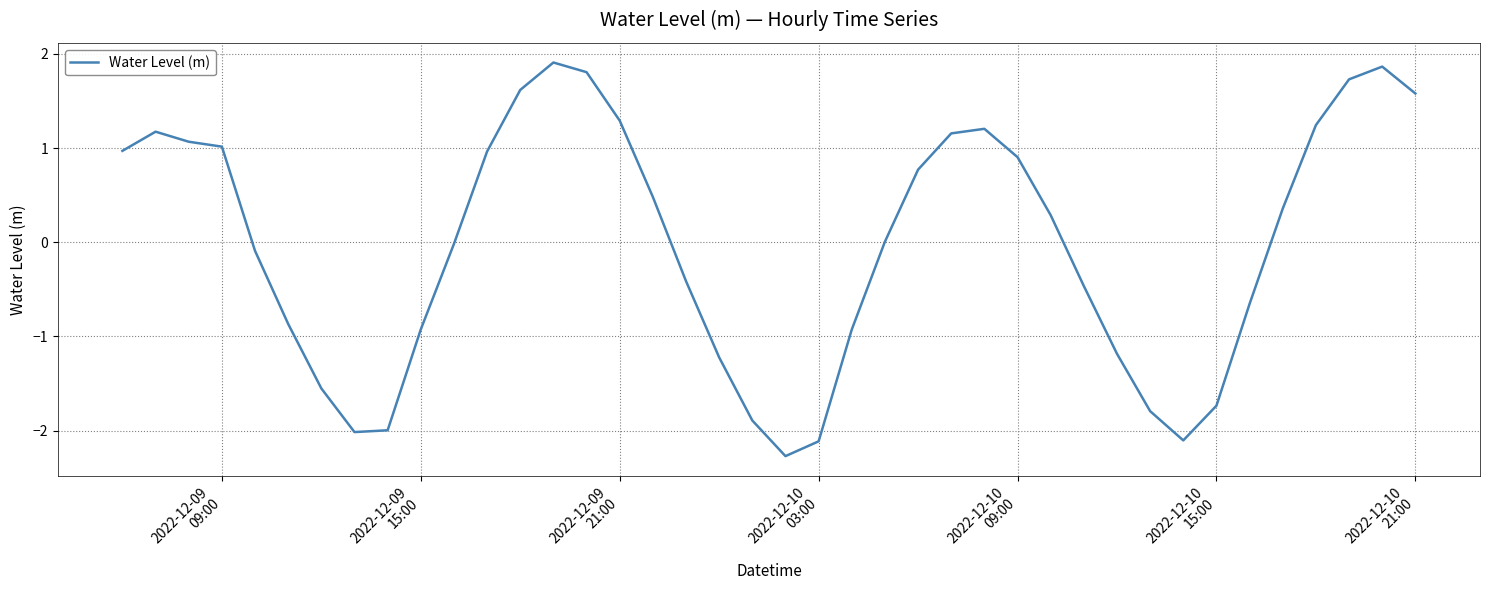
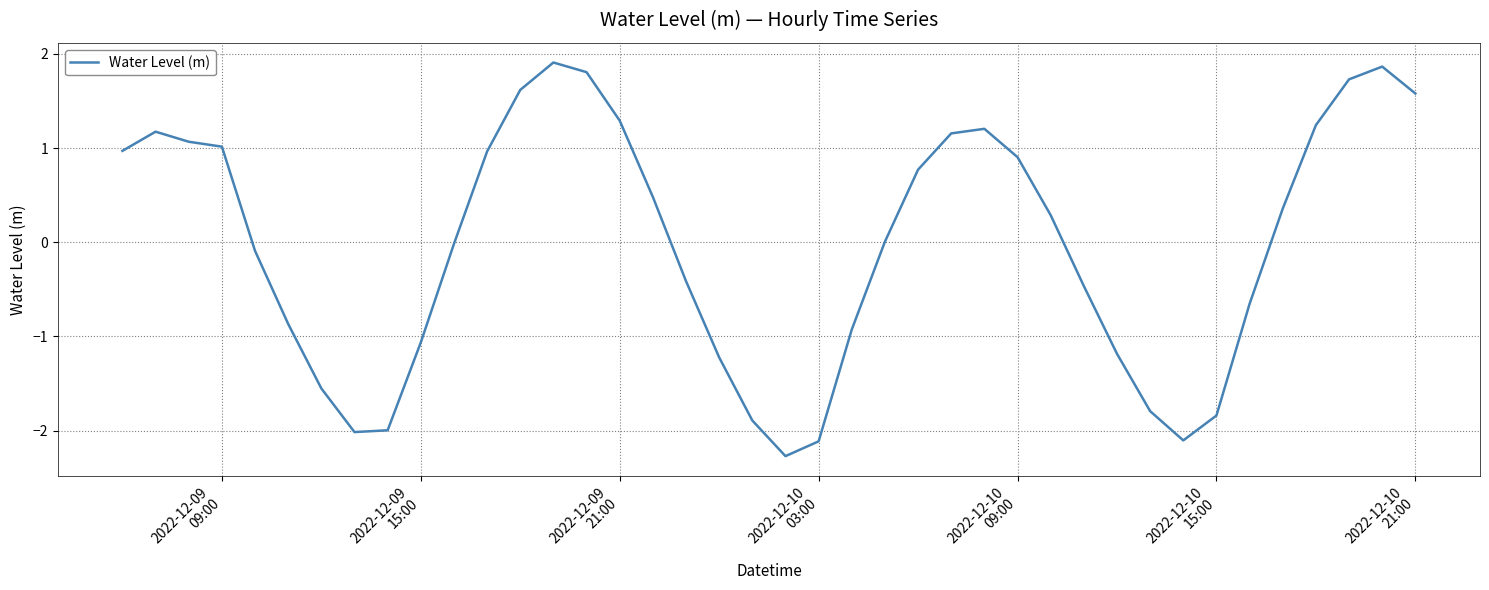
2022-12-09 15:00: -0.9 -> -1.1
2022-12-10 15:00: -1.7 -> -1.8
